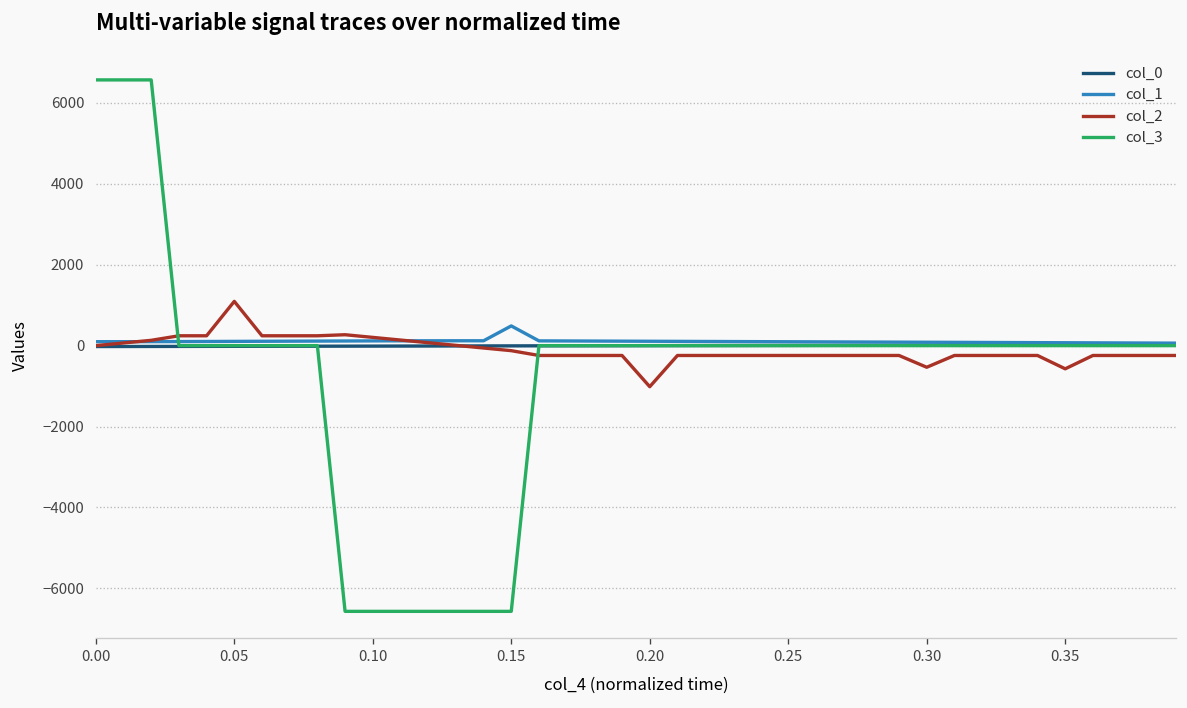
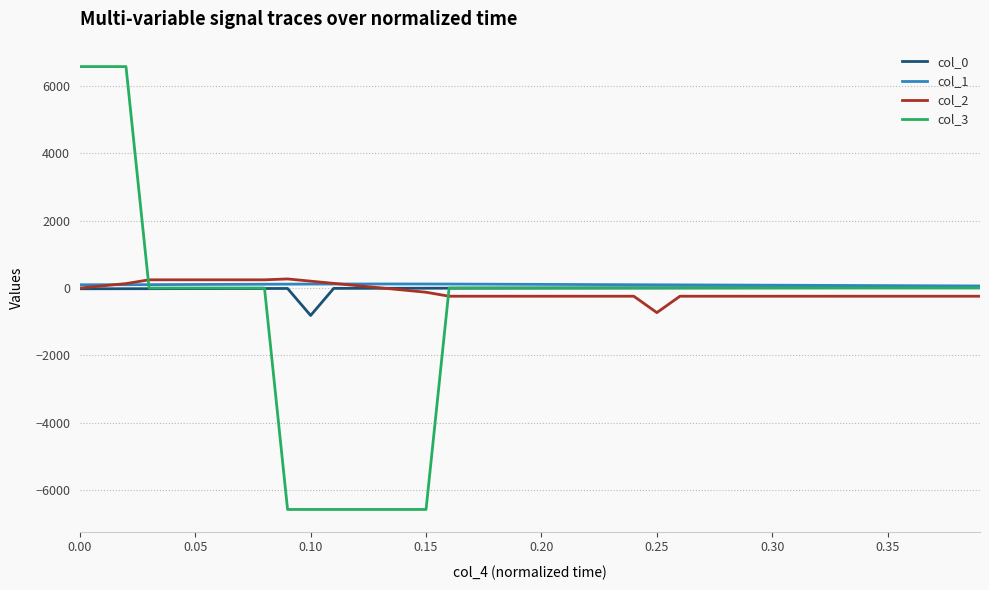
col_2, 0.05: 1100 -> 200
col_0, 0.10: 0 -> -800
col_1, 0.15: 500 -> 100
col_2, 0.20: -1000 -> -200
col_2, 0.25: -200 -> -700
col_2, 0.30: -500 -> -200
col_2, 0.35: -600 -> -200
